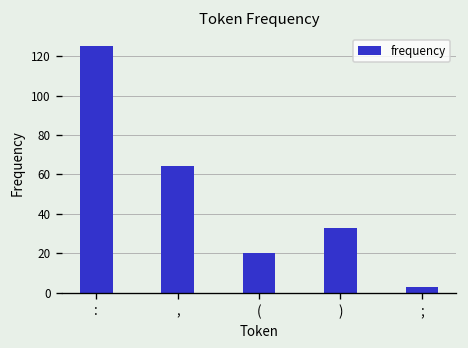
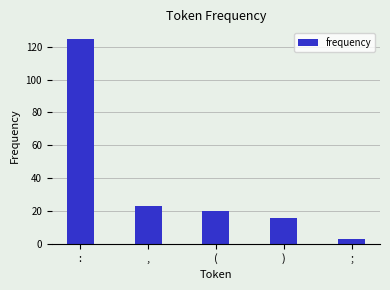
,: 64 -> 23
): 33 -> 16
